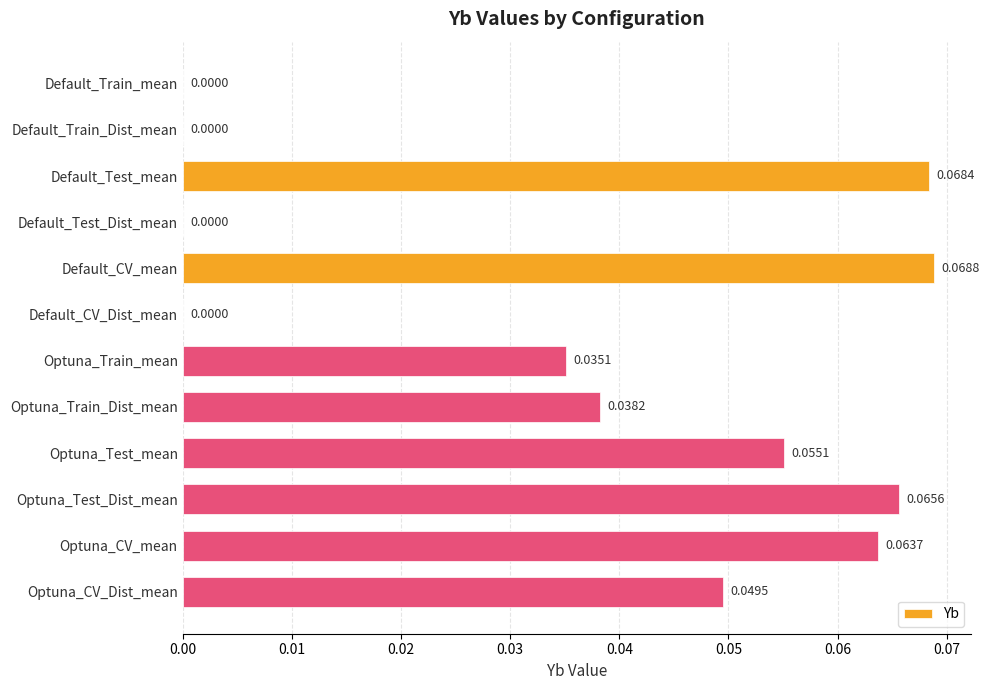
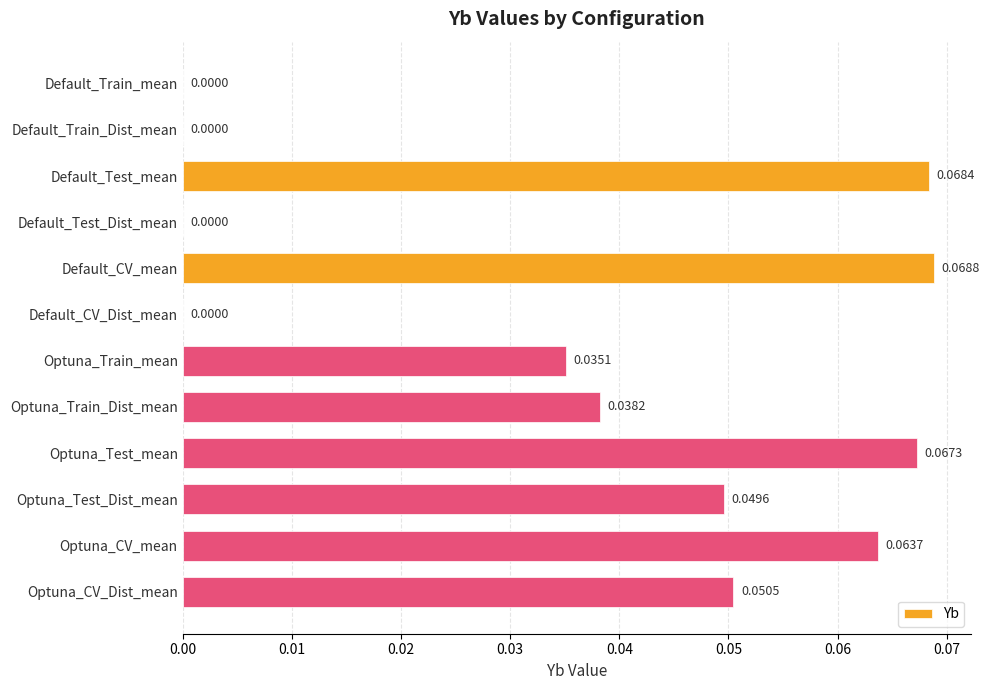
Optuna_Test_mean: 0.0551 -> 0.0673
Optuna_Test_Dist_mean: 0.0656 -> 0.0496
Optuna_CV_Dist_mean: 0.0495 -> 0.0505
